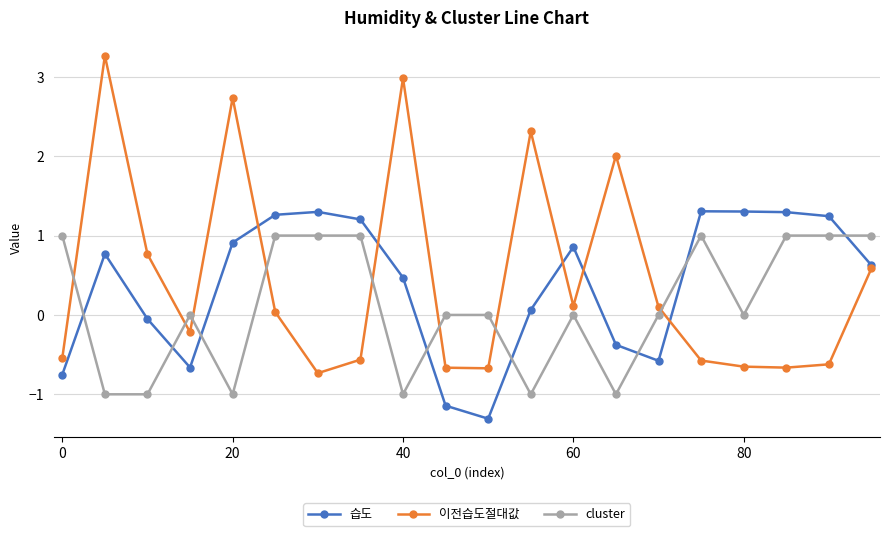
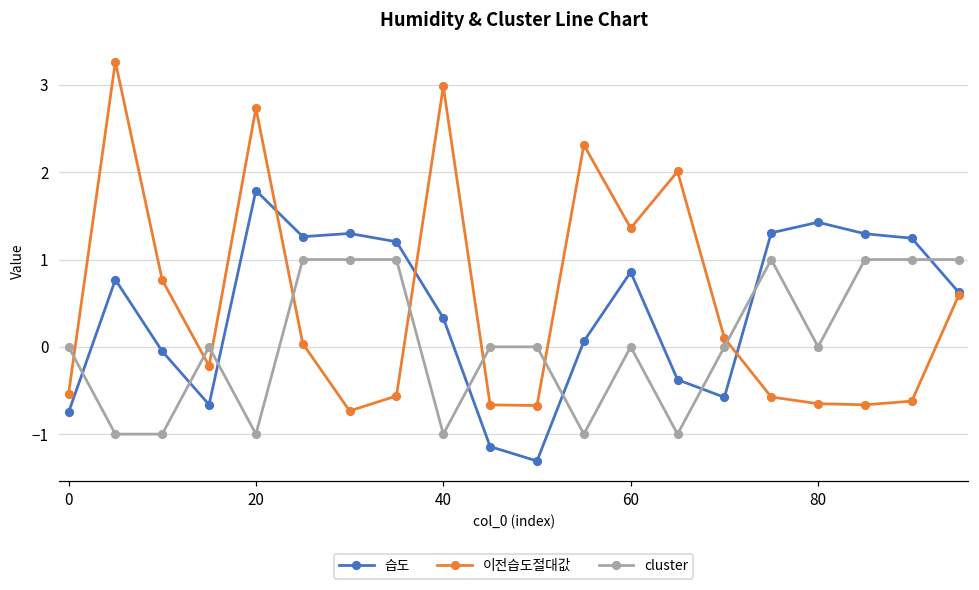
cluster, 0: 1 -> 0
습도, 20: 0.9 -> 1.8
습도, 40: 0.5 -> 0.3
이전습도절대값, 60: 0.1 -> 1.4
습도, 80: 1.3 -> 1.4
